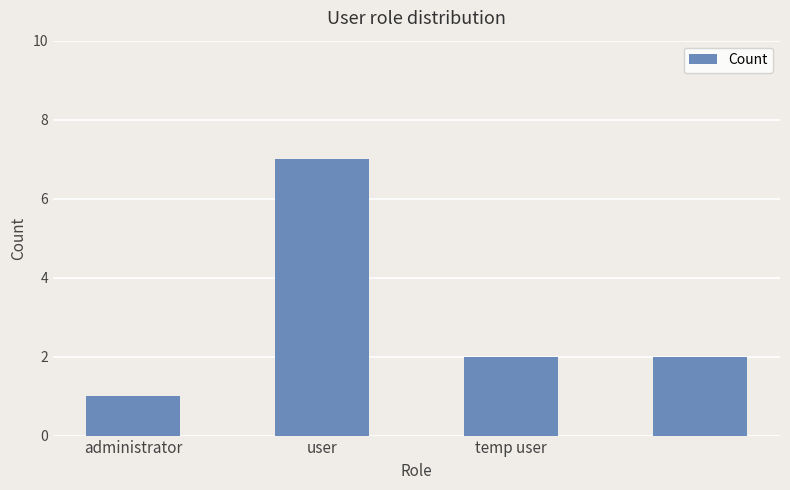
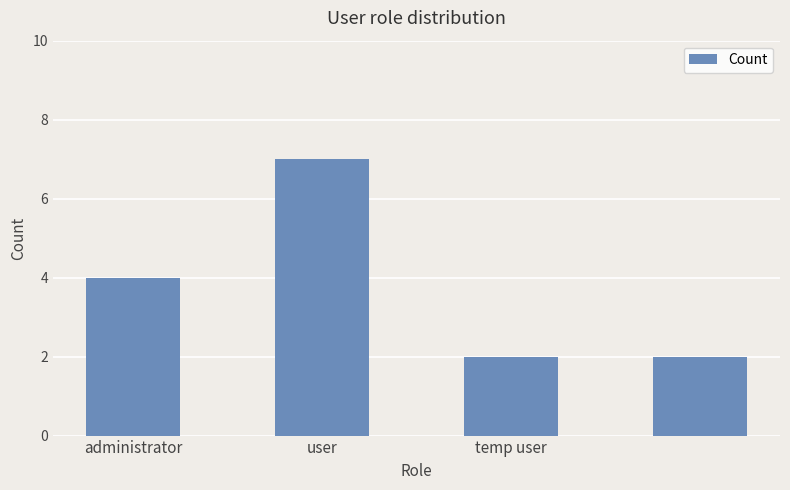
administrator: 1 -> 4
